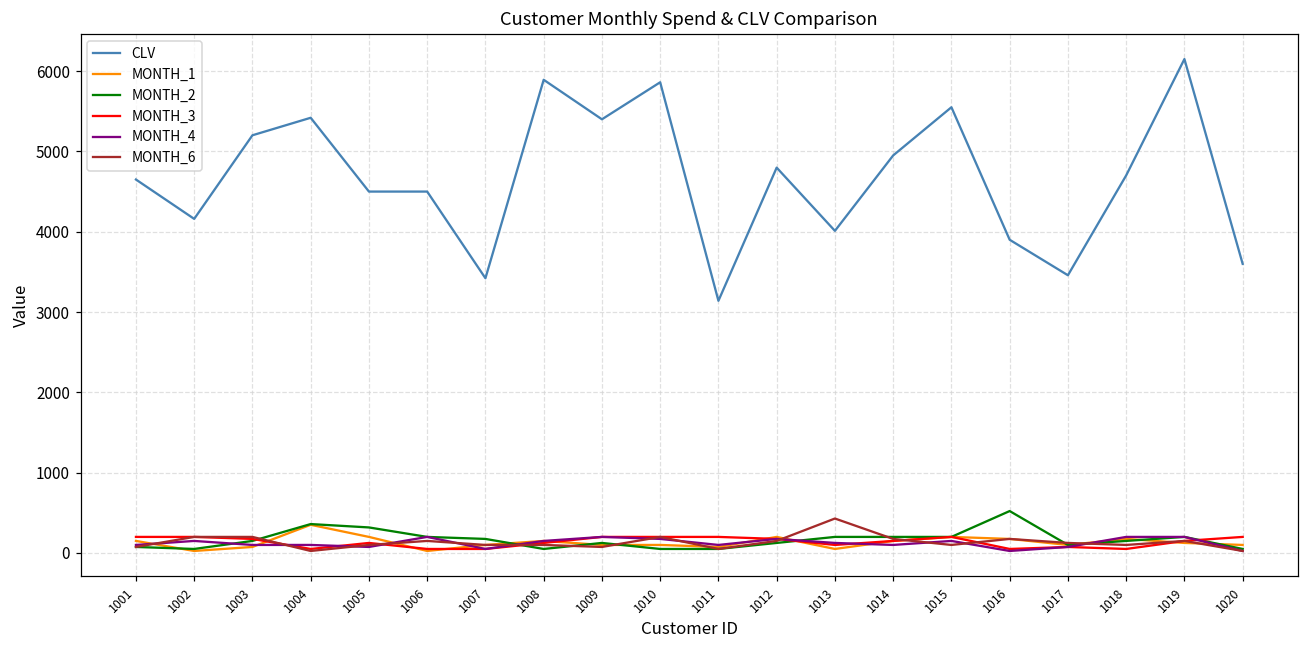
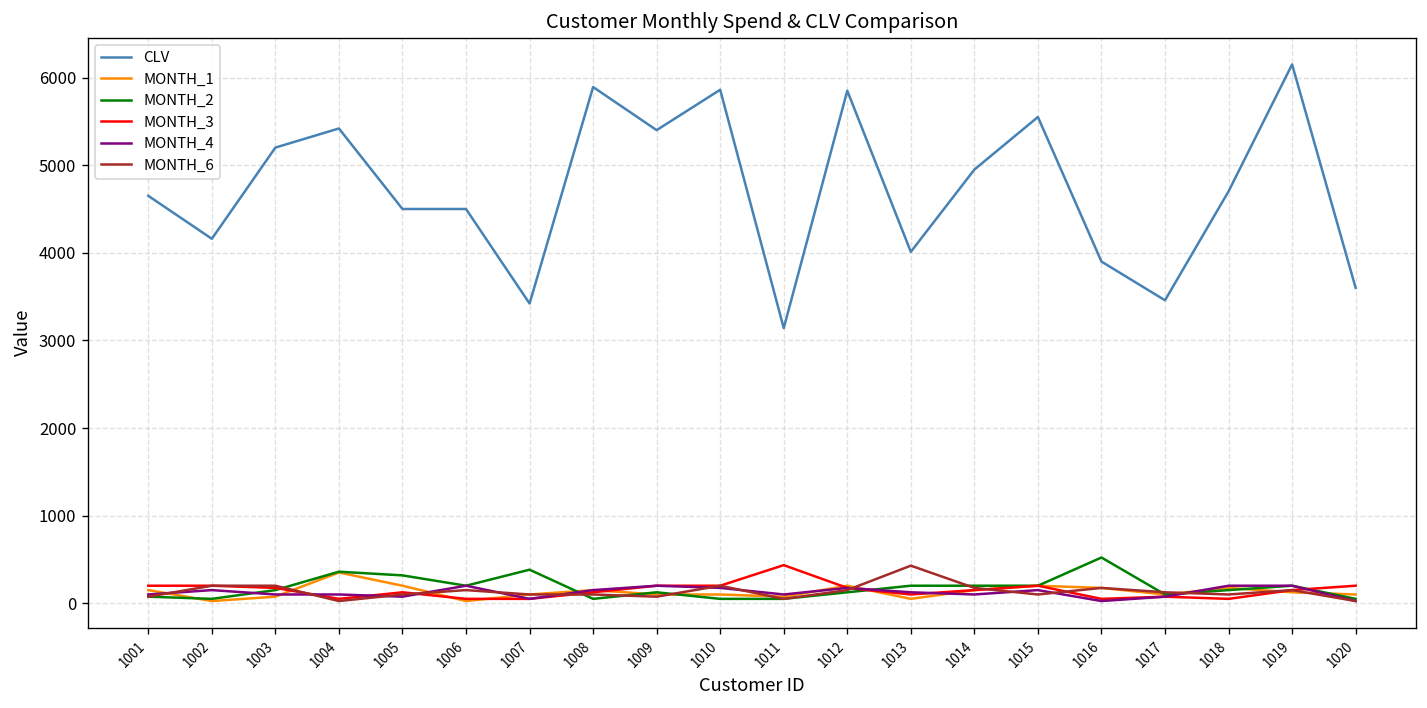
MONTH_2, 1007: 200 -> 400
MONTH_3, 1011: 200 -> 400
CLV, 1012: 4800 -> 5900
